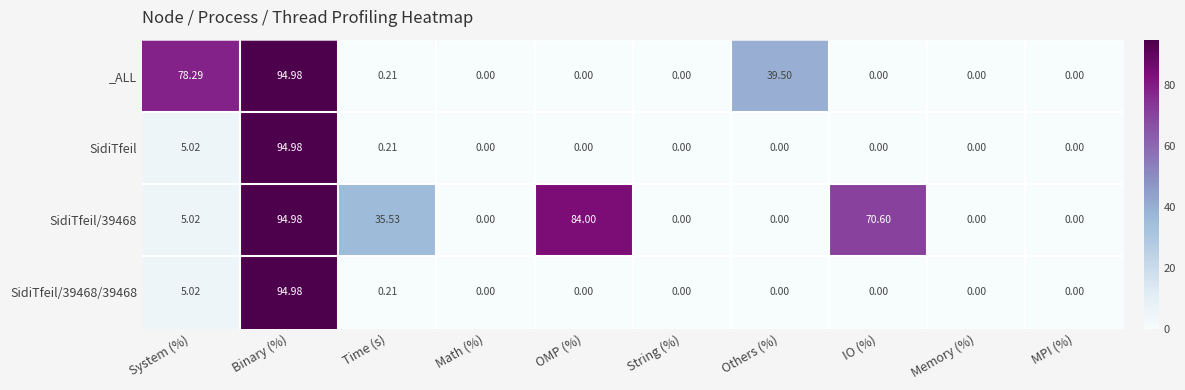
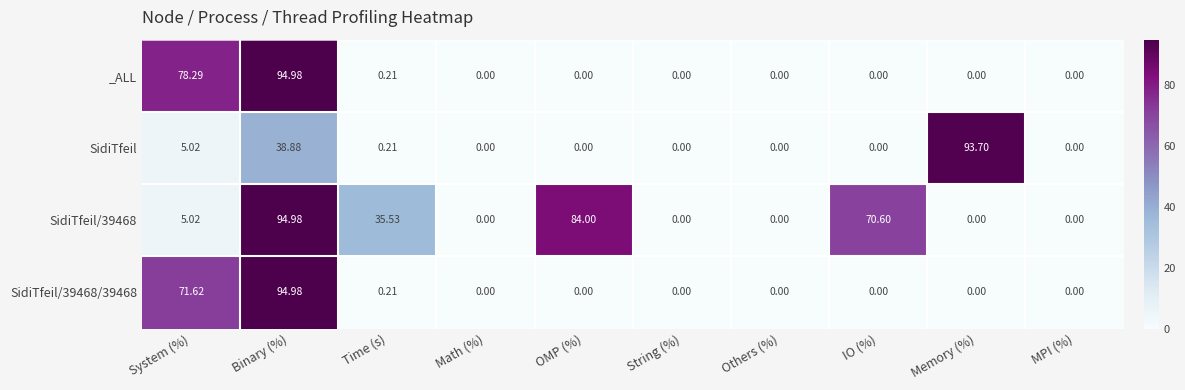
_ALL, Others (%): 39.50 -> 0.00
SidiTfeil, Binary (%): 94.98 -> 38.88
SidiTfeil, Memory (%): 0.00 -> 93.70
SidiTfeil/39468/39468, System (%): 5.02 -> 71.62
